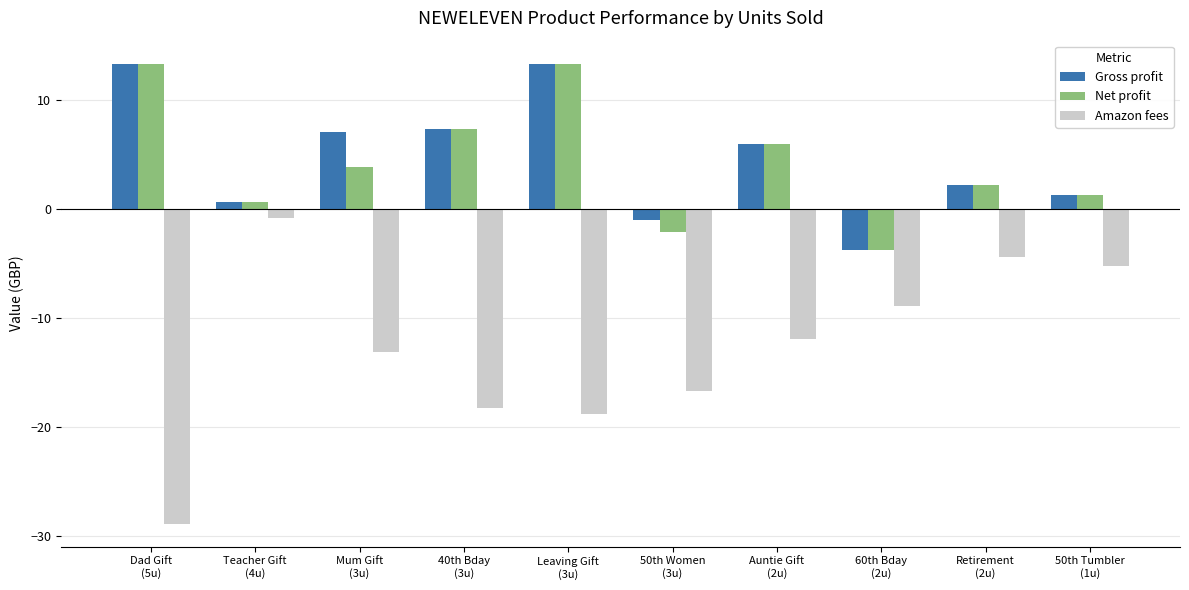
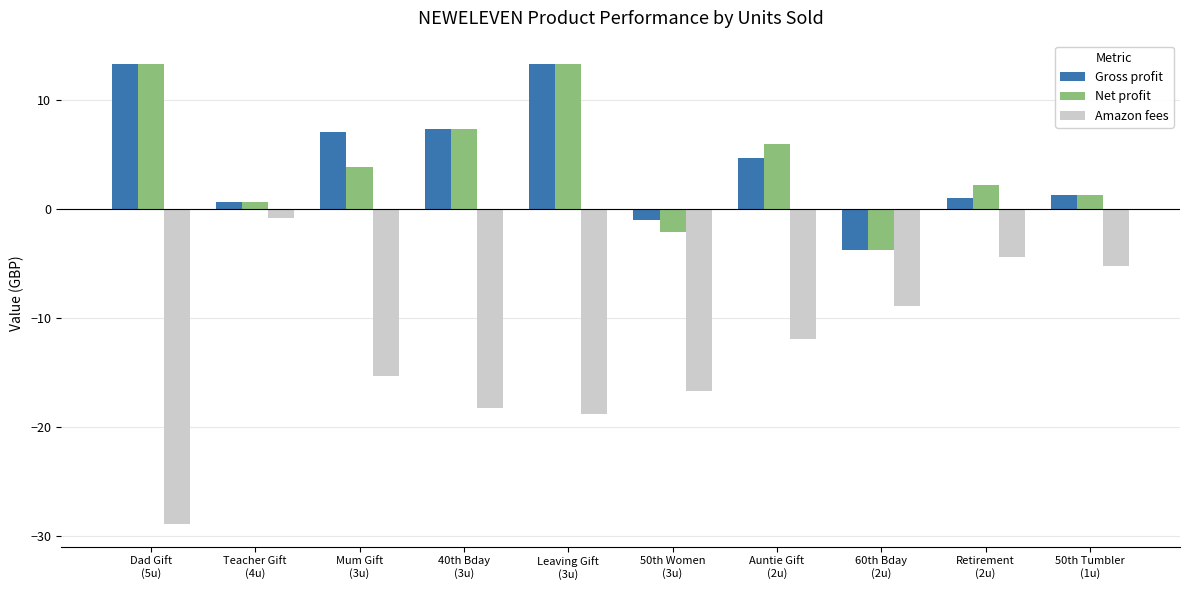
Amazon fees, Mum Gift (3u): -13.1 -> -15.3
Gross profit, Auntie Gift (2u): 6.0 -> 4.7
Gross profit, Retirement (2u): 2.2 -> 1.1
